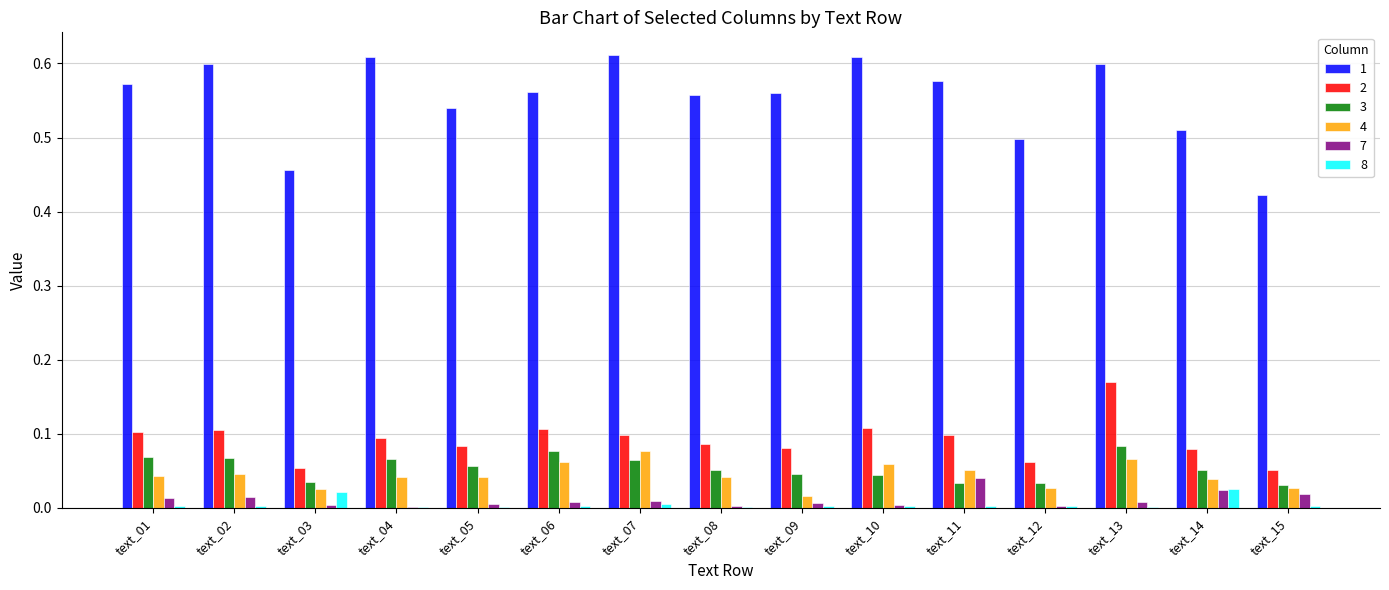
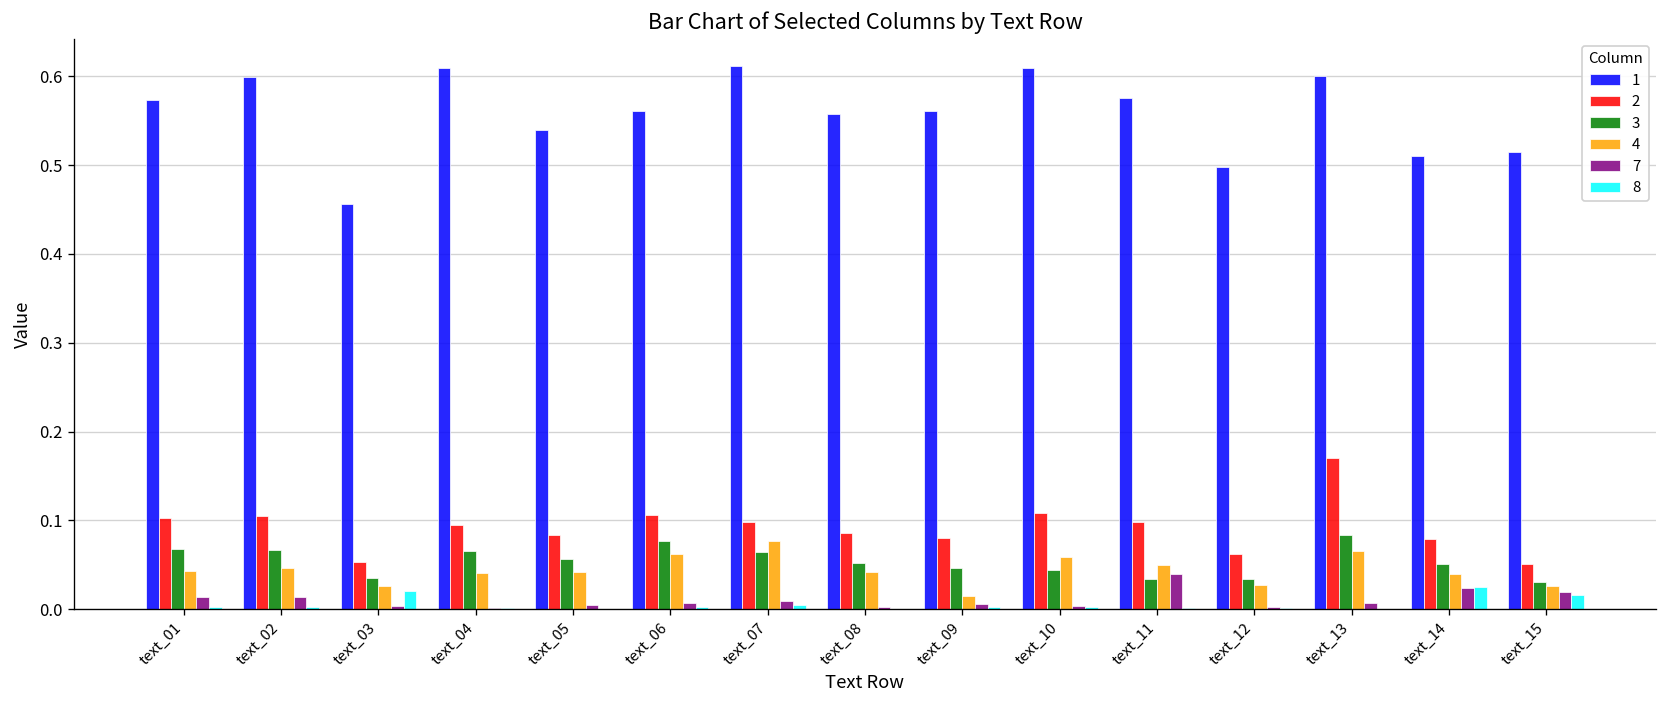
1, text_15: 0.42 -> 0.52
8, text_15: 0.00 -> 0.02
